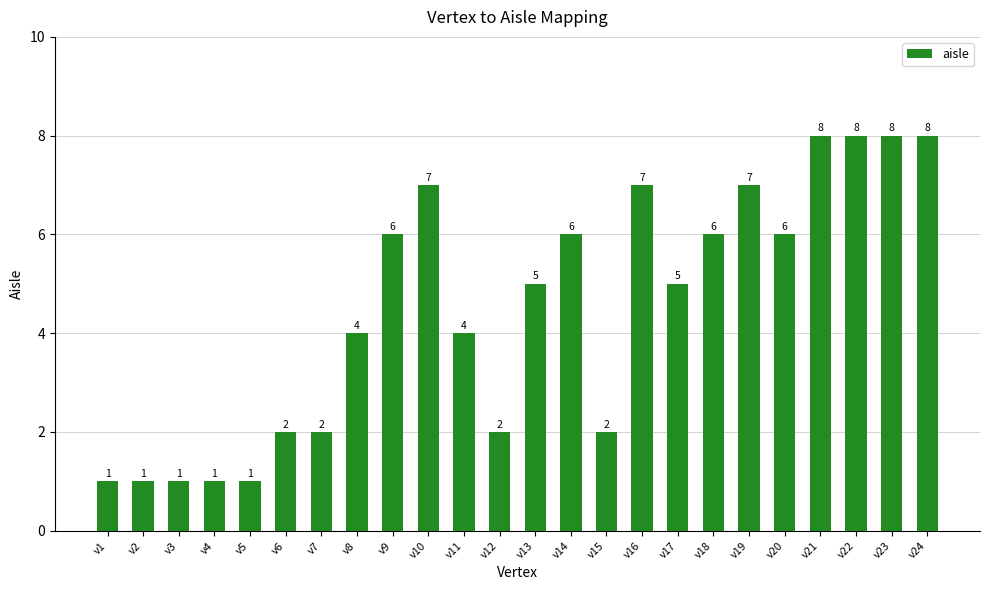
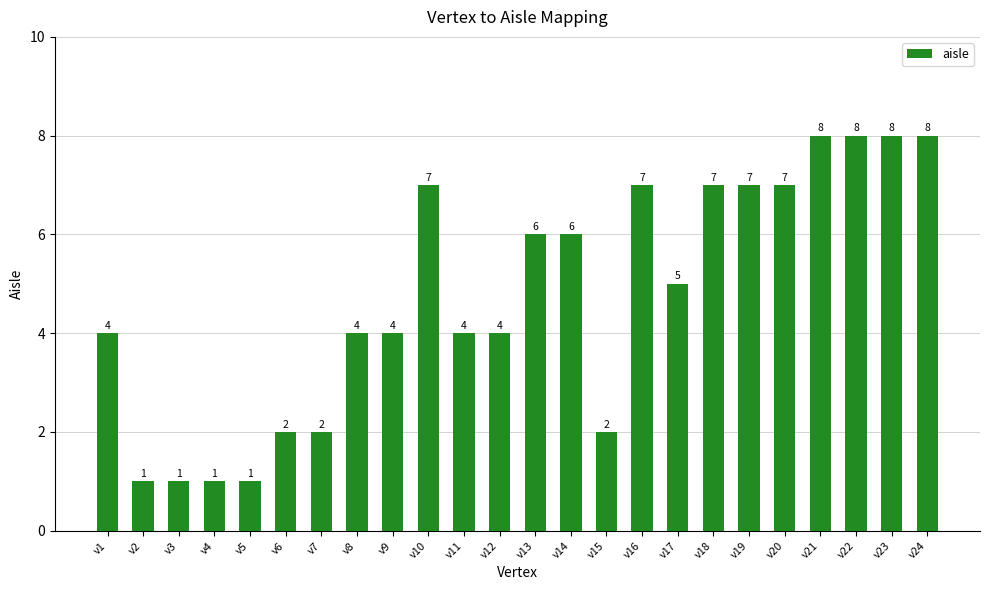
v1: 1 -> 4
v9: 6 -> 4
v12: 2 -> 4
v13: 5 -> 6
v18: 6 -> 7
v20: 6 -> 7
